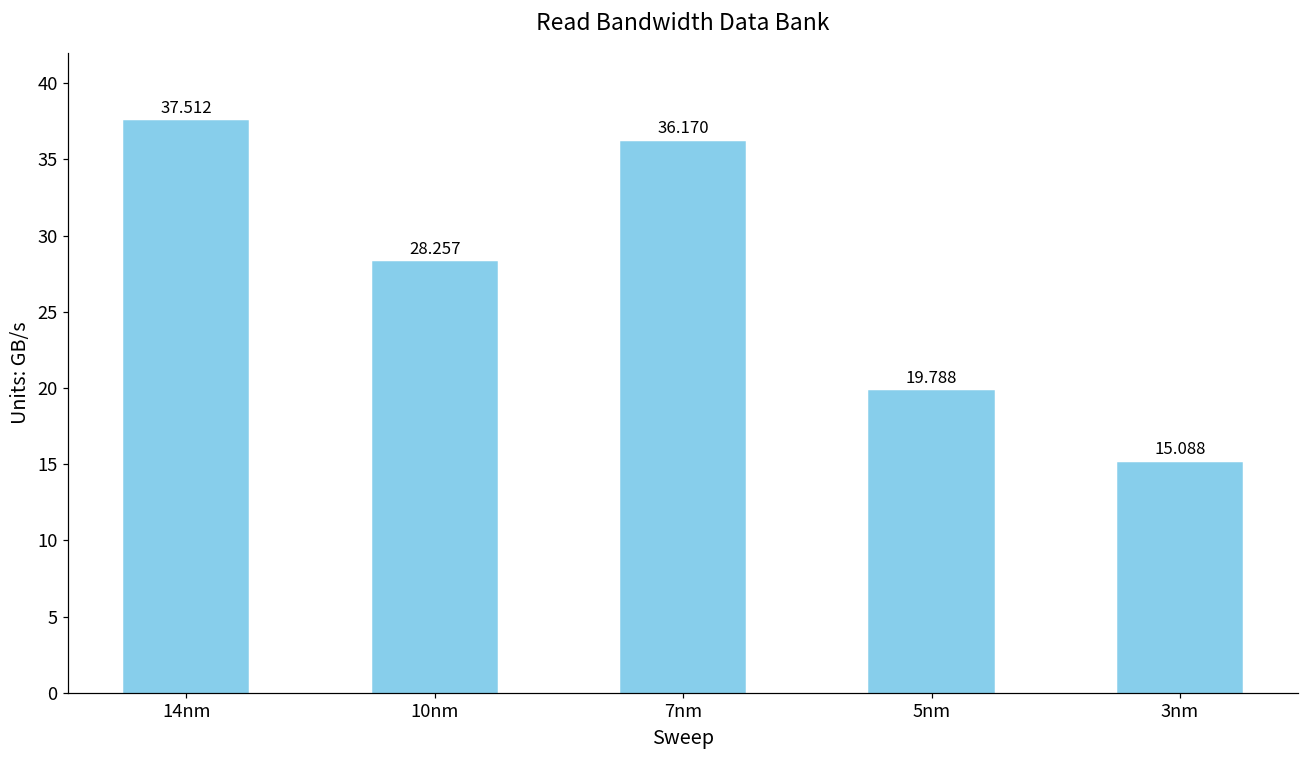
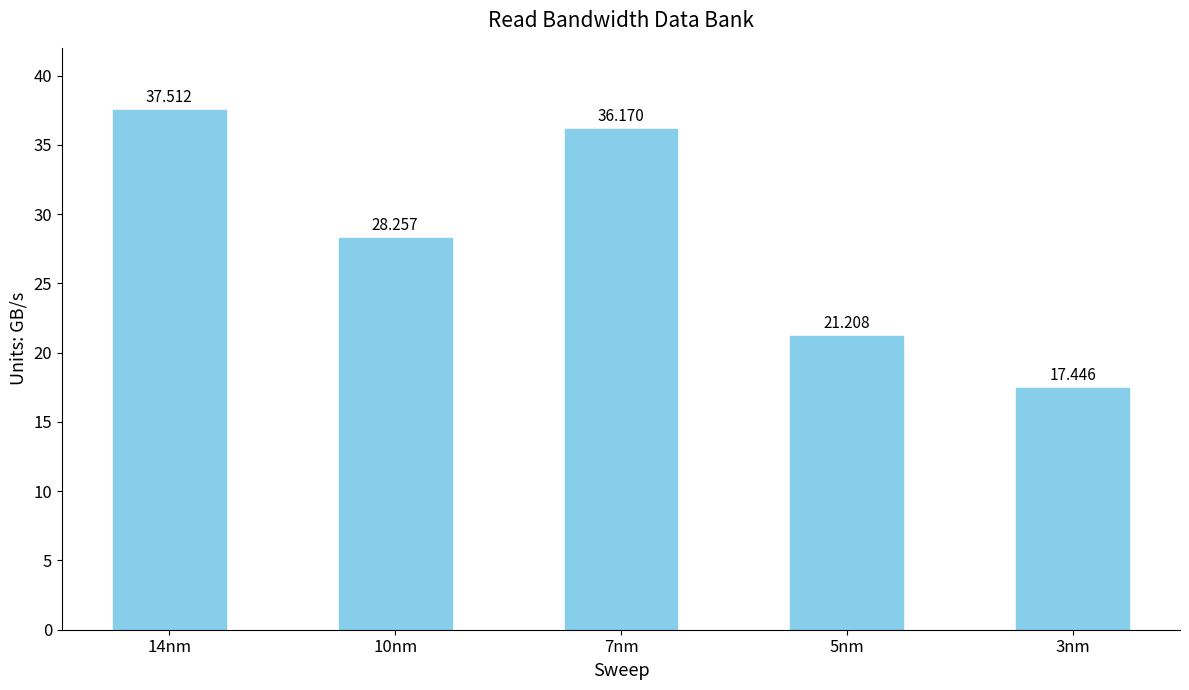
5nm: 19.788 -> 21.208
3nm: 15.088 -> 17.446
